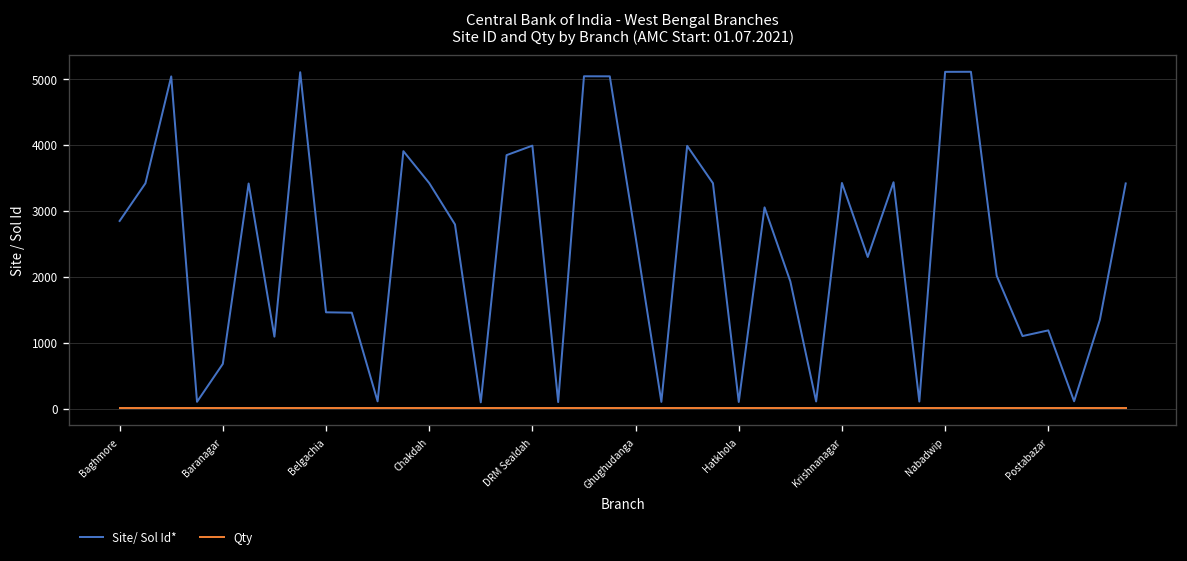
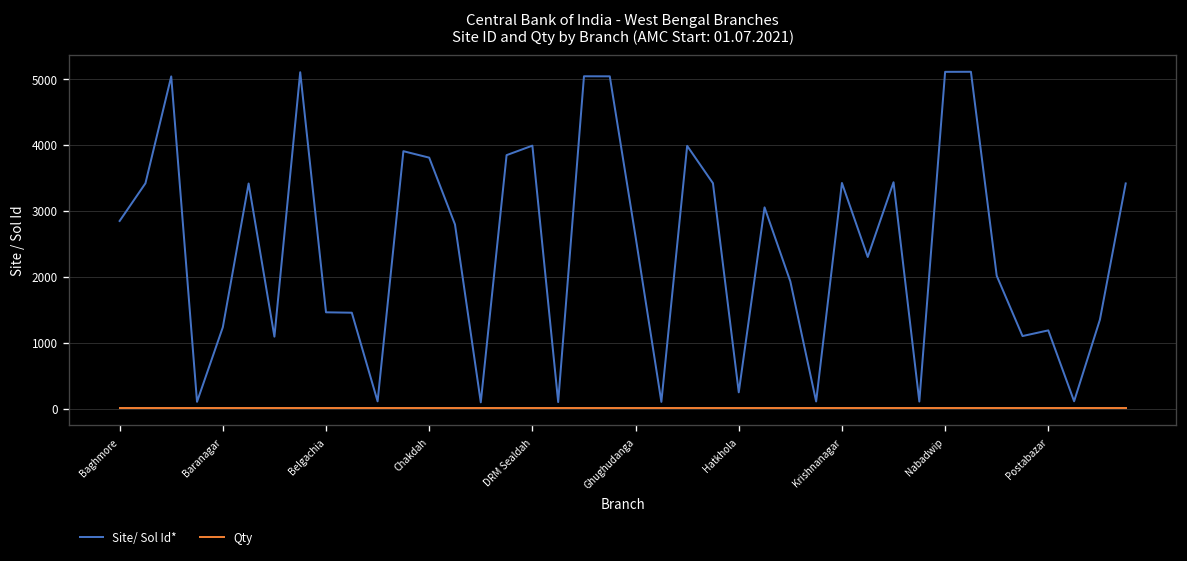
Site/ Sol Id*, Baranagar: 700 -> 1200
Site/ Sol Id*, Chakdah: 3400 -> 3800
Site/ Sol Id*, Hatkhola: 100 -> 200
